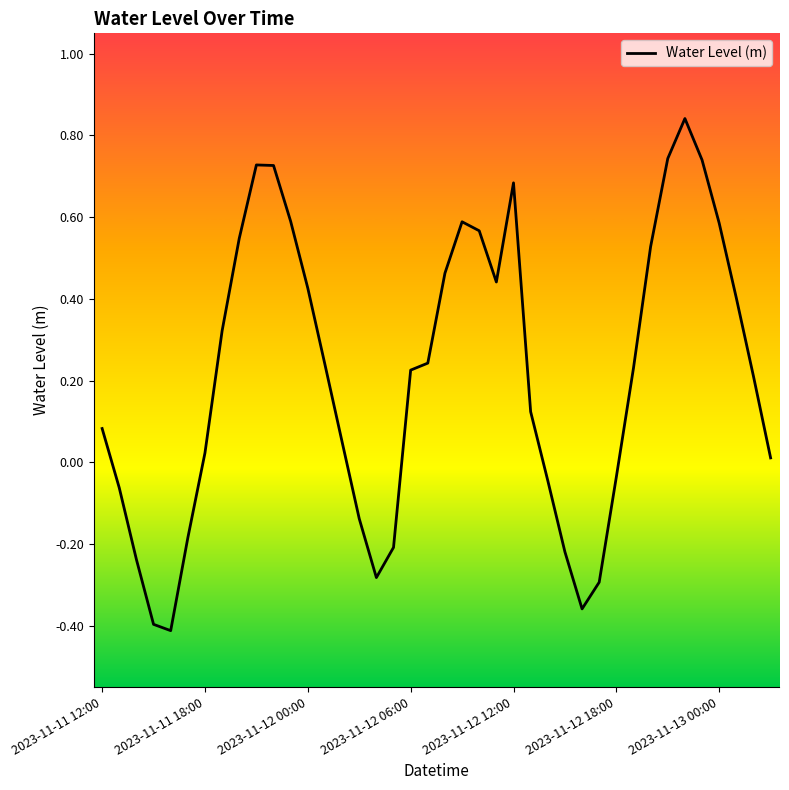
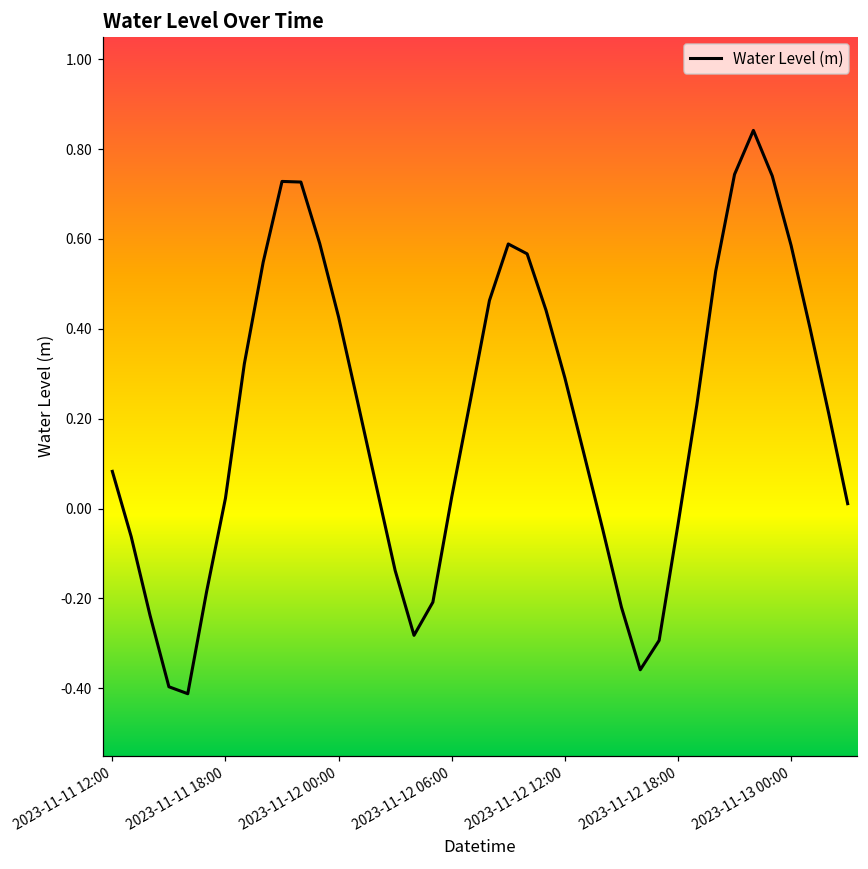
2023-11-12 06:00: 0.23 -> 0.03
2023-11-12 12:00: 0.68 -> 0.29
